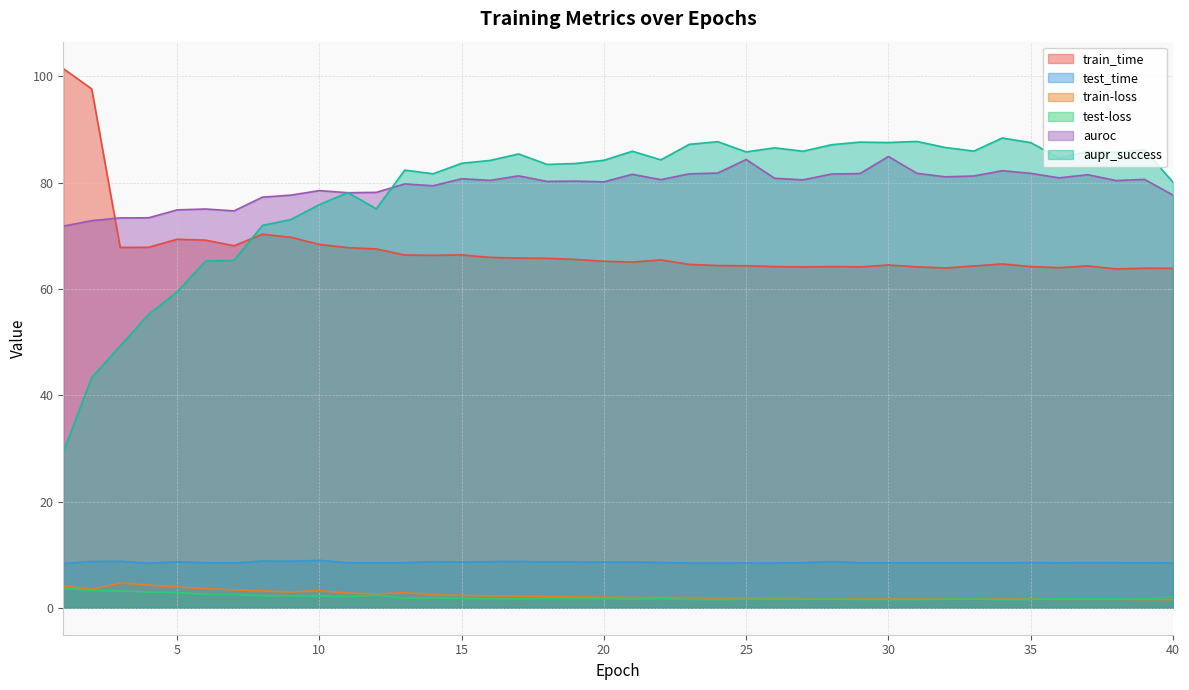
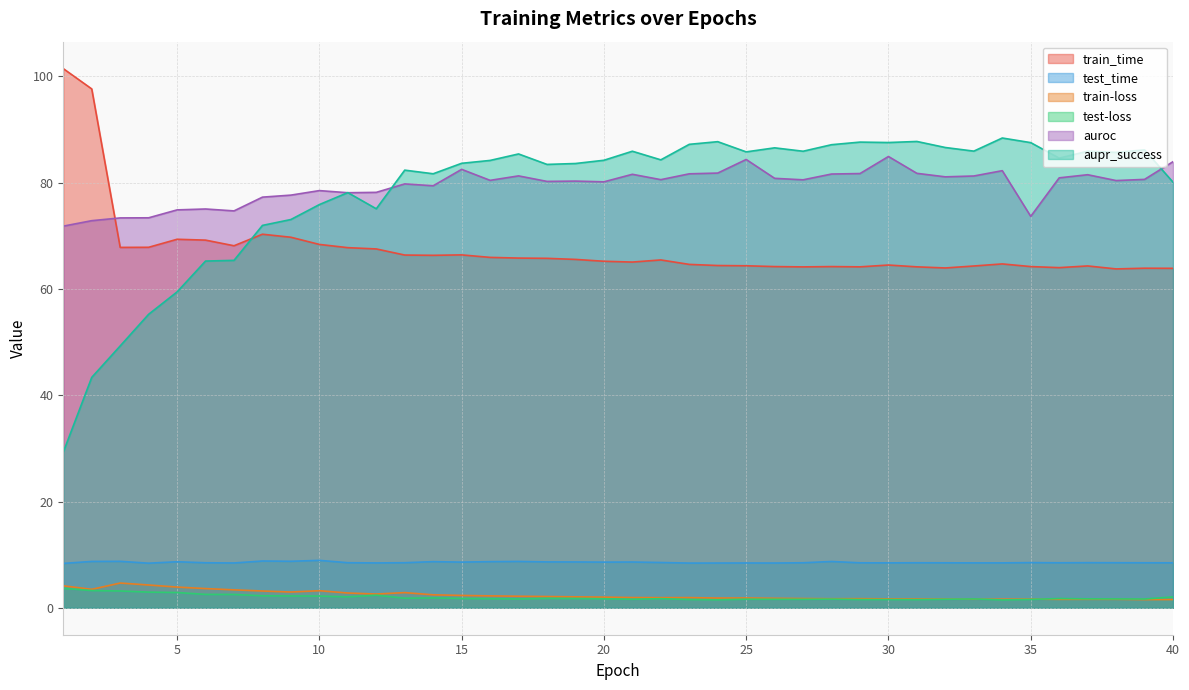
auroc, 15: 81 -> 83
auroc, 35: 82 -> 74
auroc, 40: 78 -> 84
